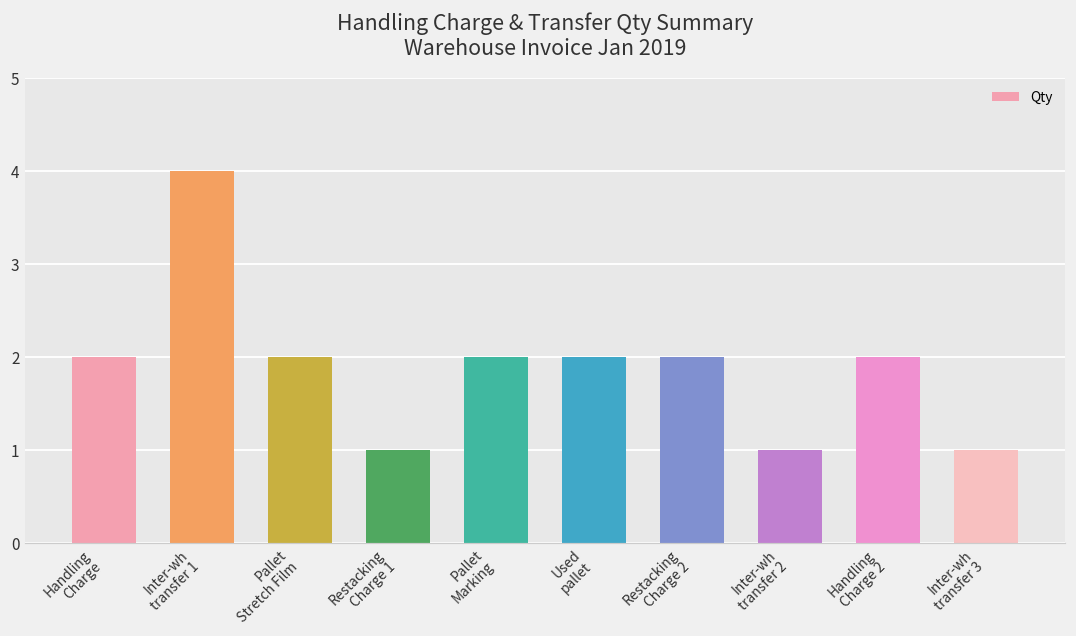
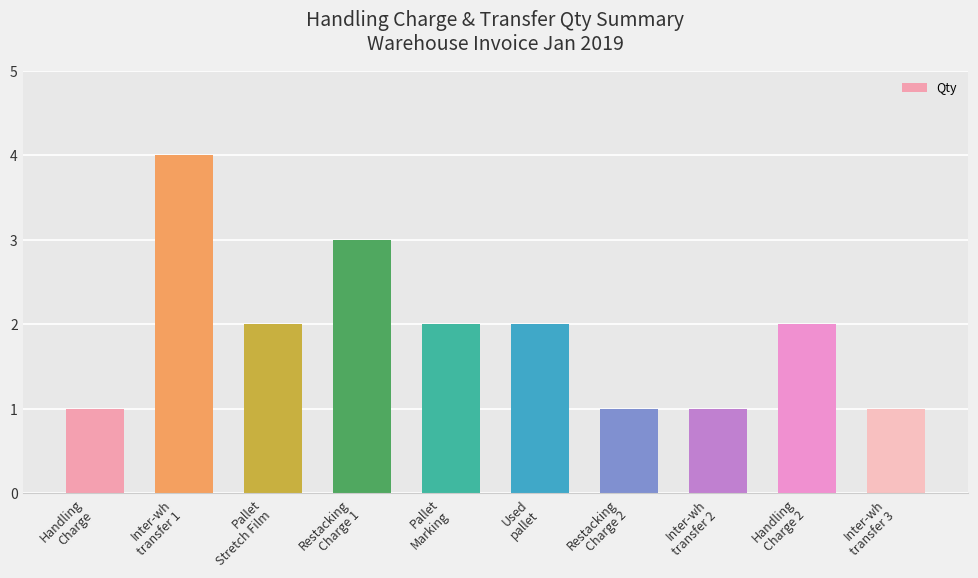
Handling Charge: 2 -> 1
Restacking Charge 1: 1 -> 3
Restacking Charge 2: 2 -> 1
